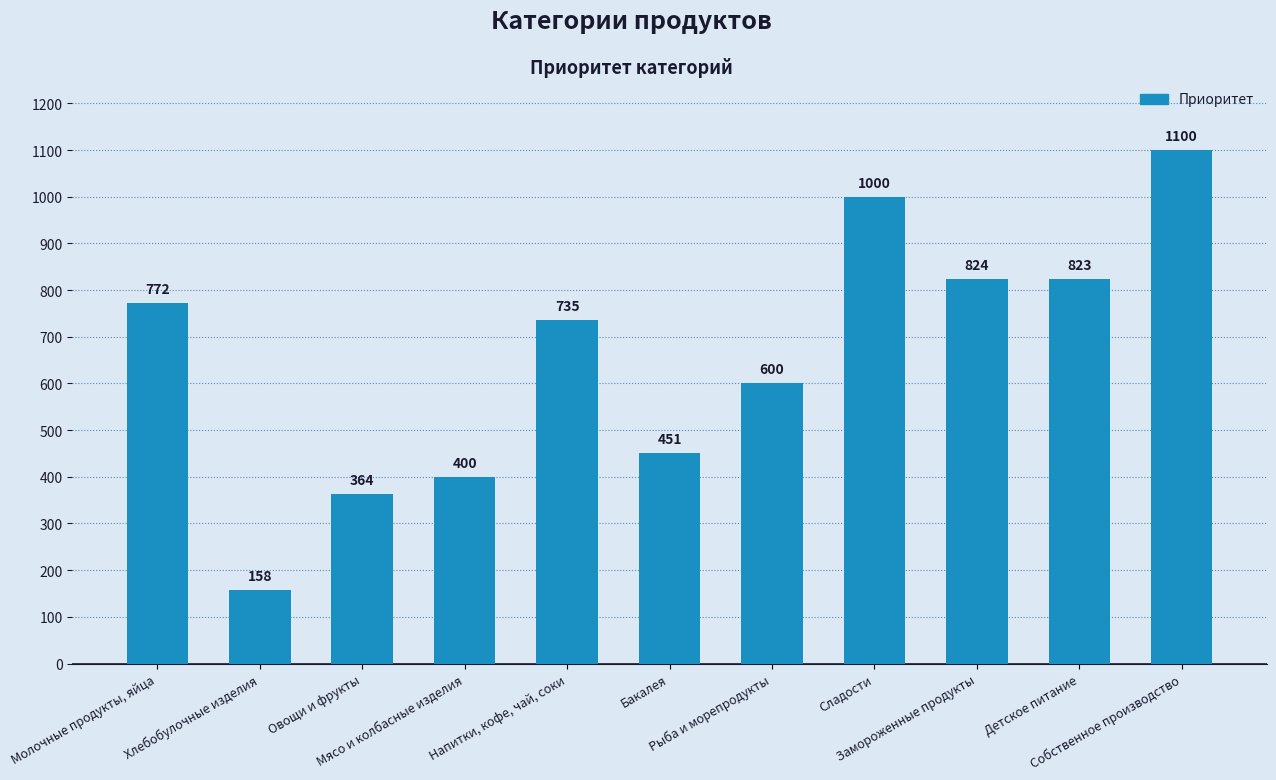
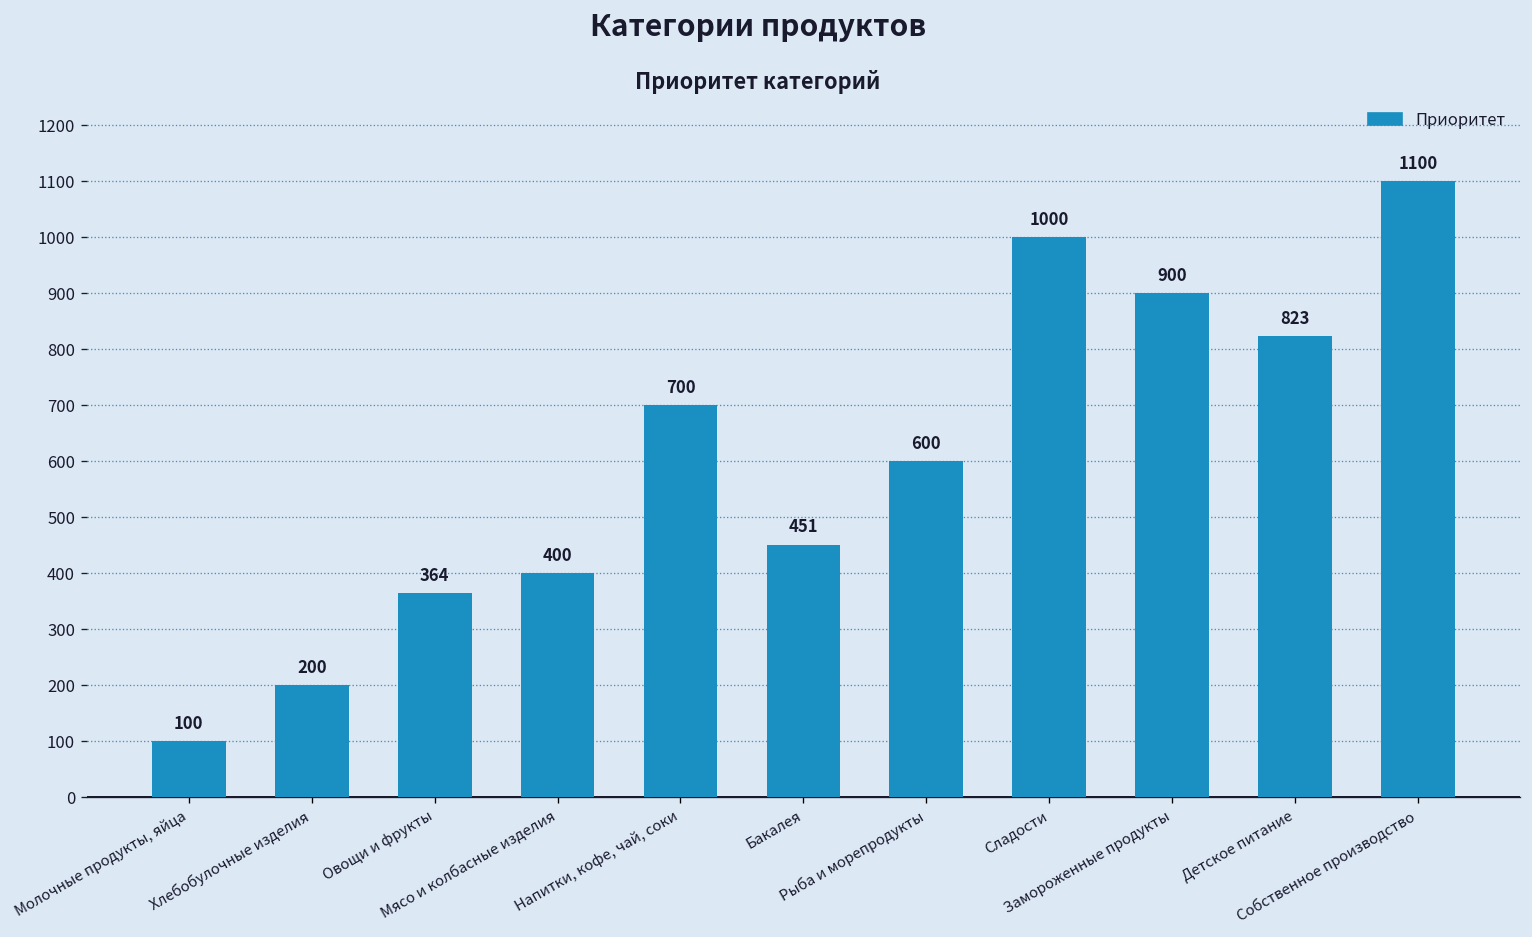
Молочные продукты, яйца: 772 -> 100
Хлебобулочные изделия: 158 -> 200
Напитки, кофе, чай, соки: 735 -> 700
Замороженные продукты: 824 -> 900
